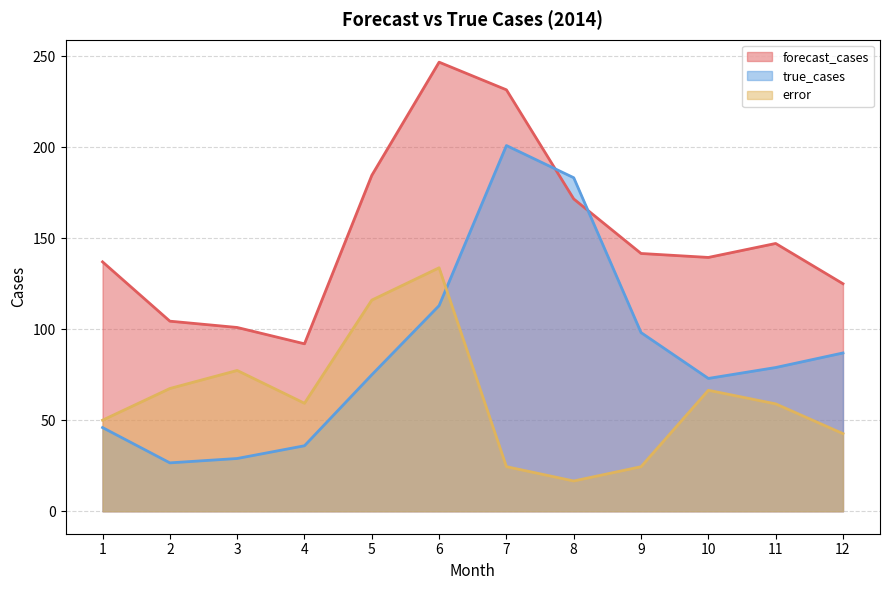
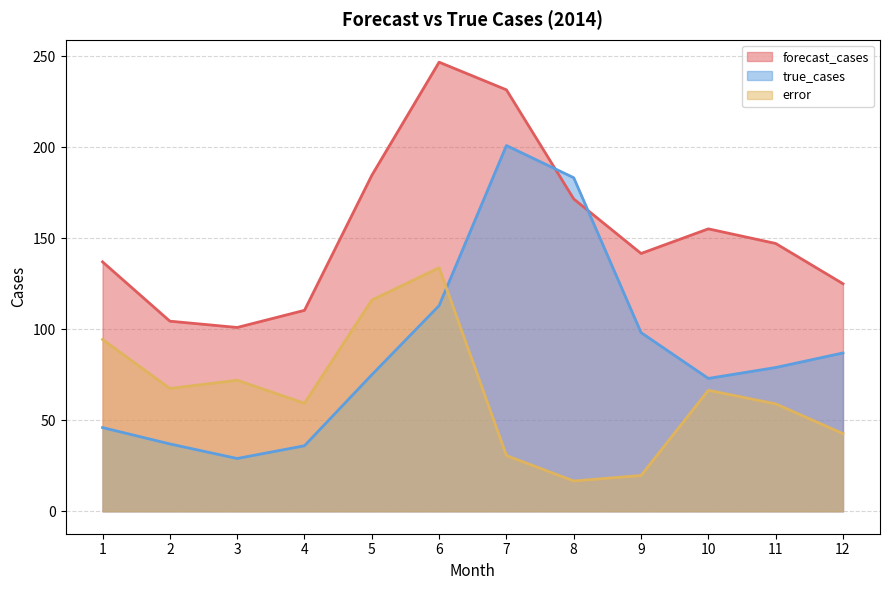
error, 1: 50 -> 94
true_cases, 2: 27 -> 37
error, 3: 77 -> 72
forecast_cases, 4: 92 -> 110
error, 7: 25 -> 31
error, 9: 24 -> 20
forecast_cases, 10: 139 -> 155
